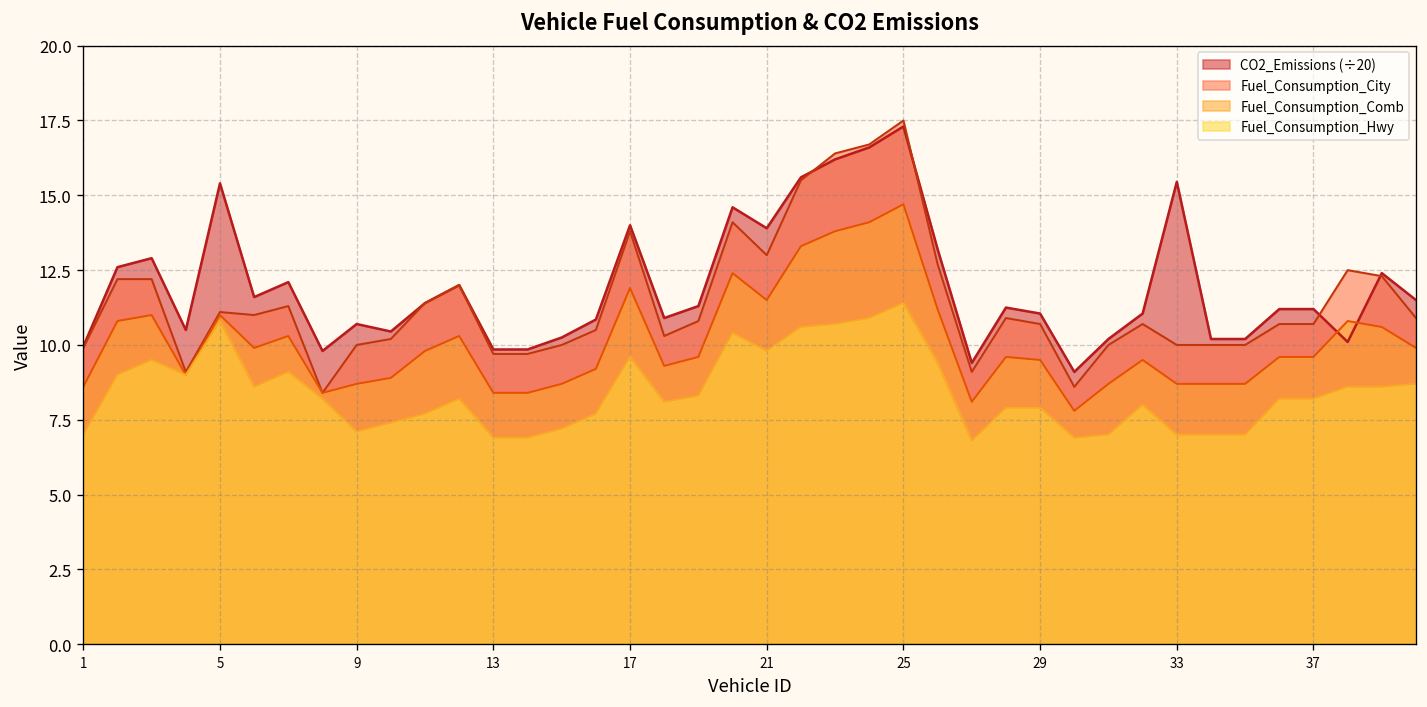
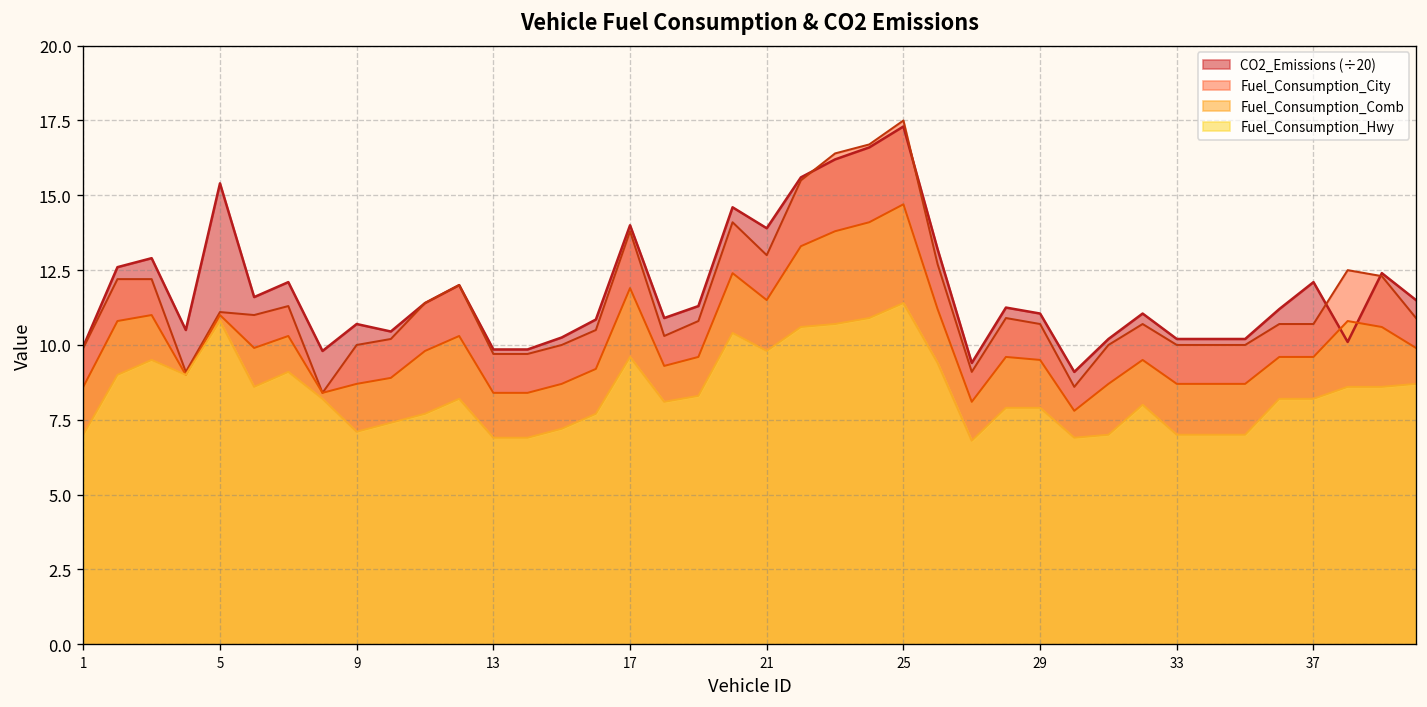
CO2_Emissions (÷20), 33: 15.5 -> 10.2
CO2_Emissions (÷20), 37: 11.2 -> 12.1
